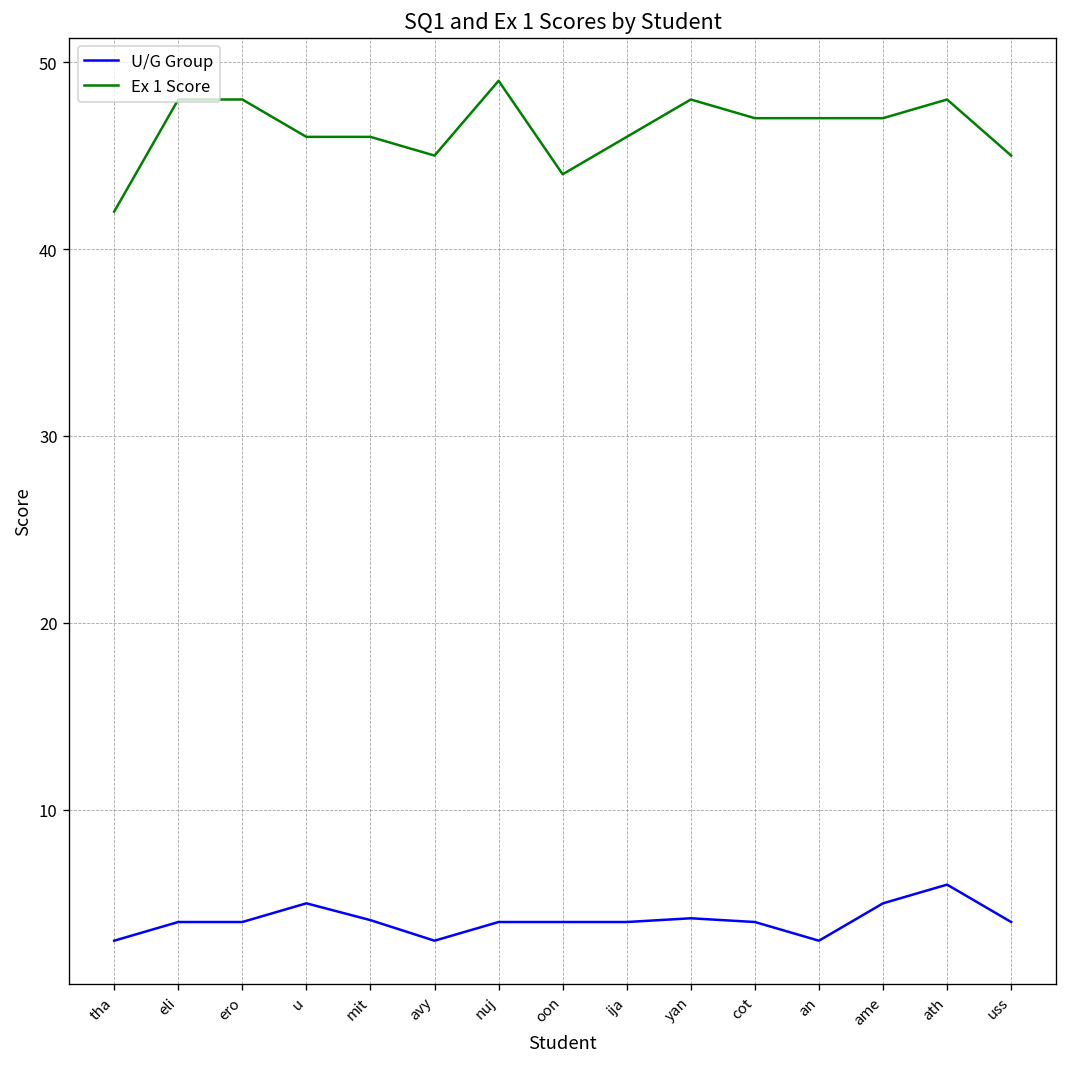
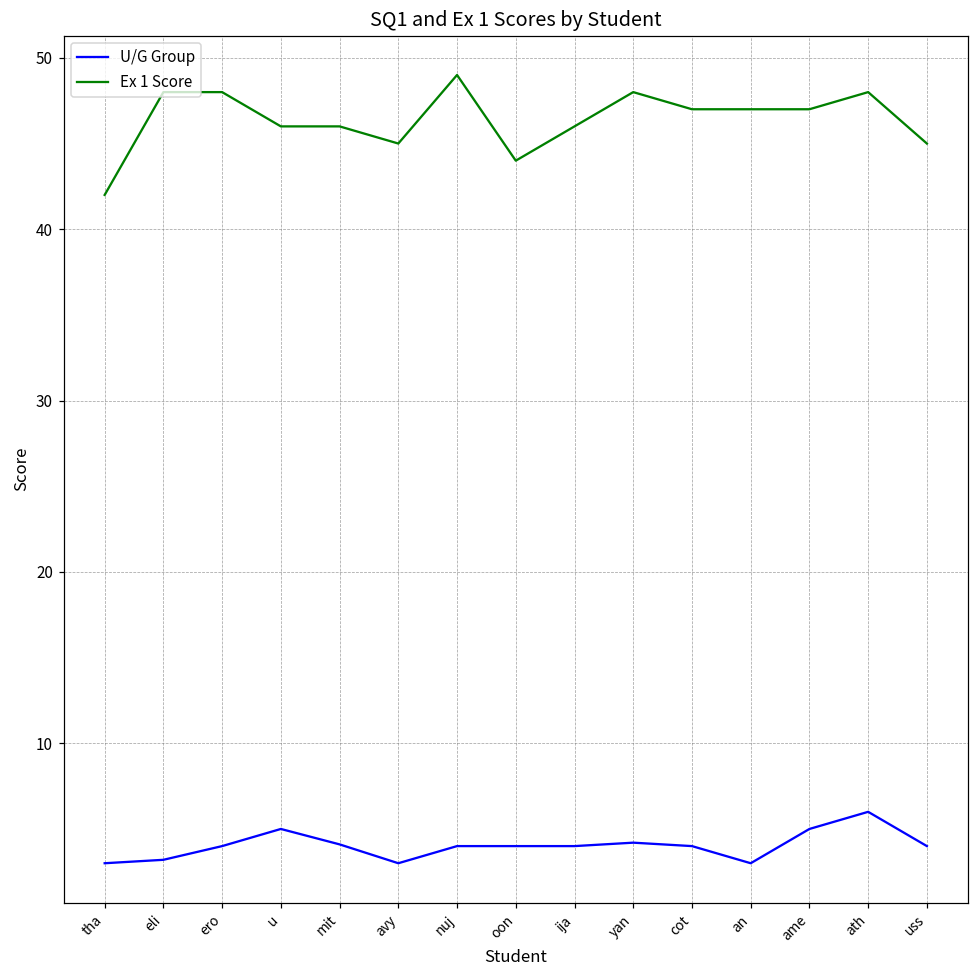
U/G Group, eli: 4.0 -> 3.2
